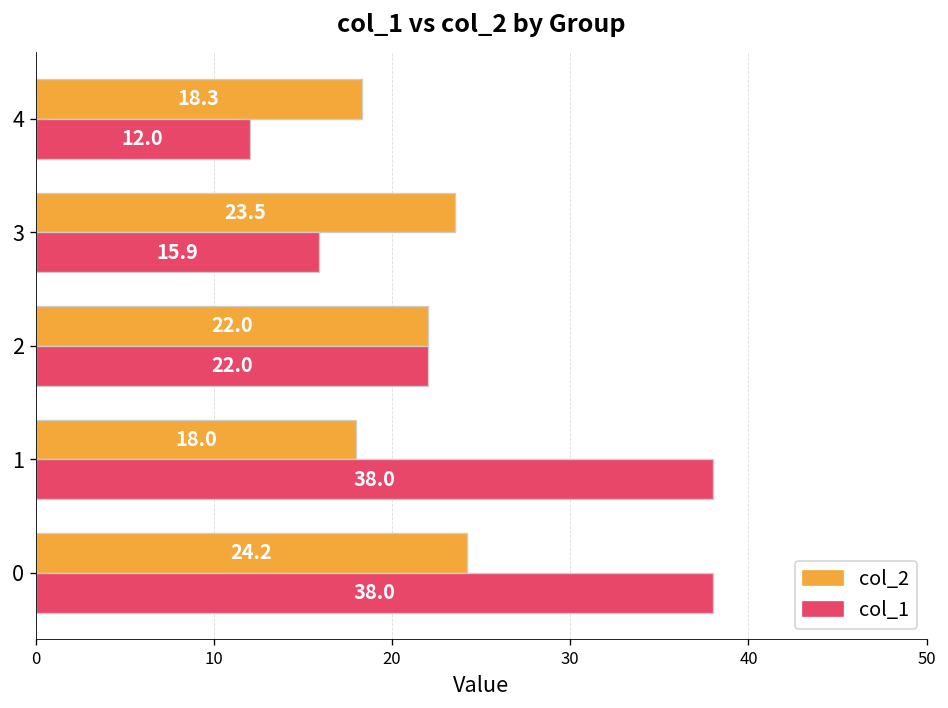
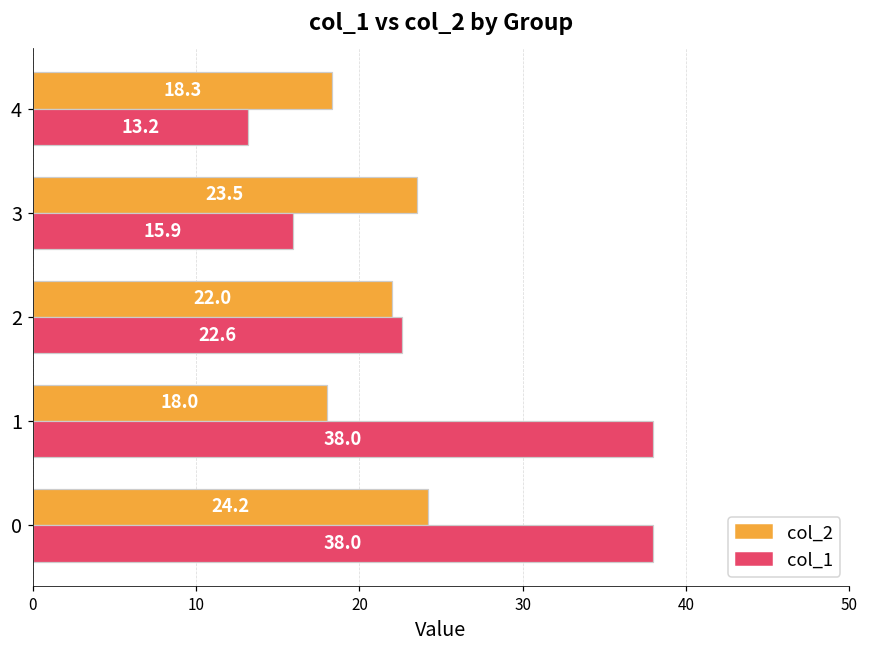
col_1, 4: 12.0 -> 13.2
col_1, 2: 22.0 -> 22.6
